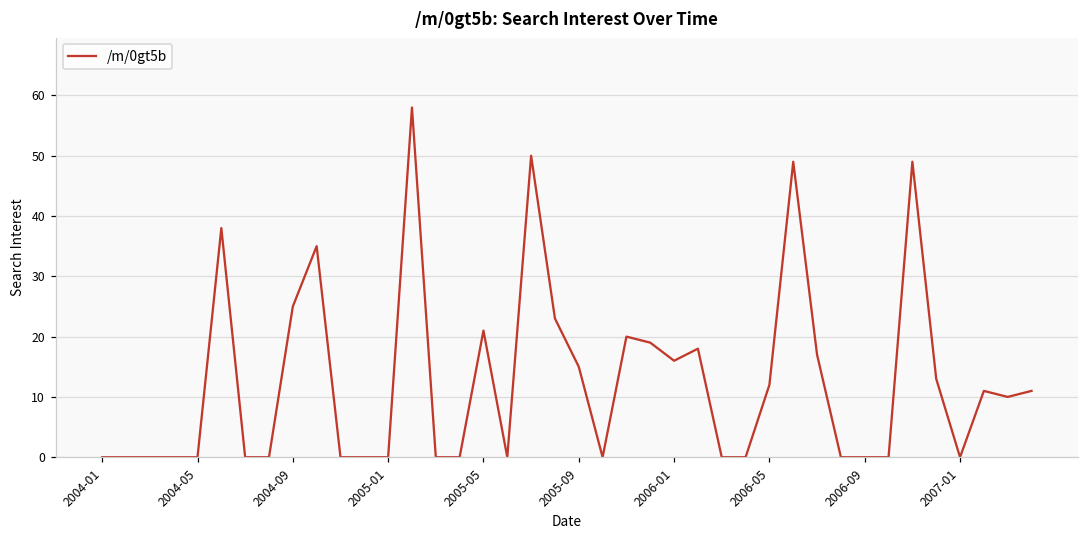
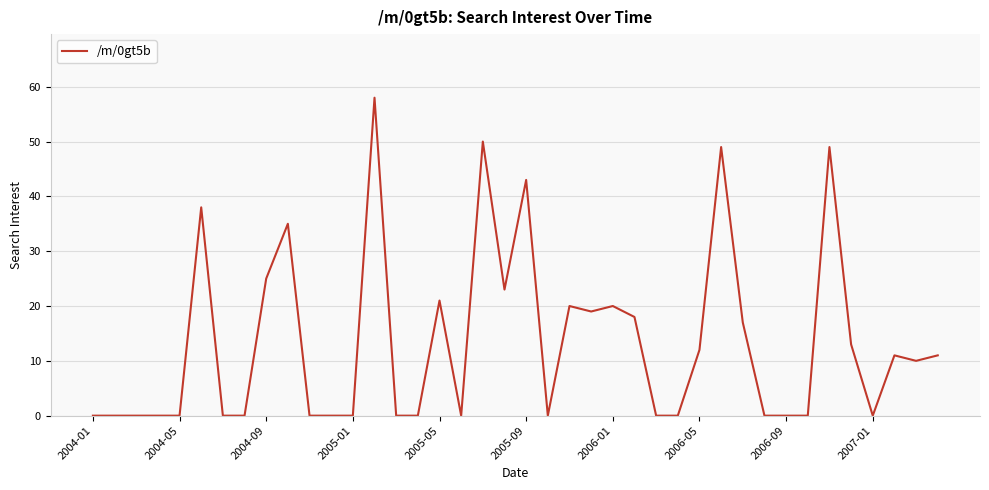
2005-09: 15 -> 43
2006-01: 16 -> 20
